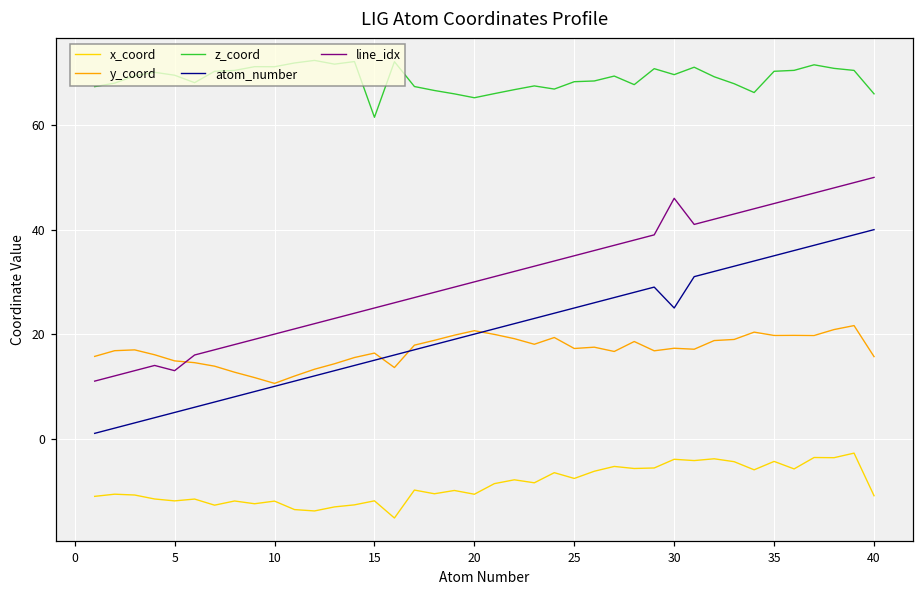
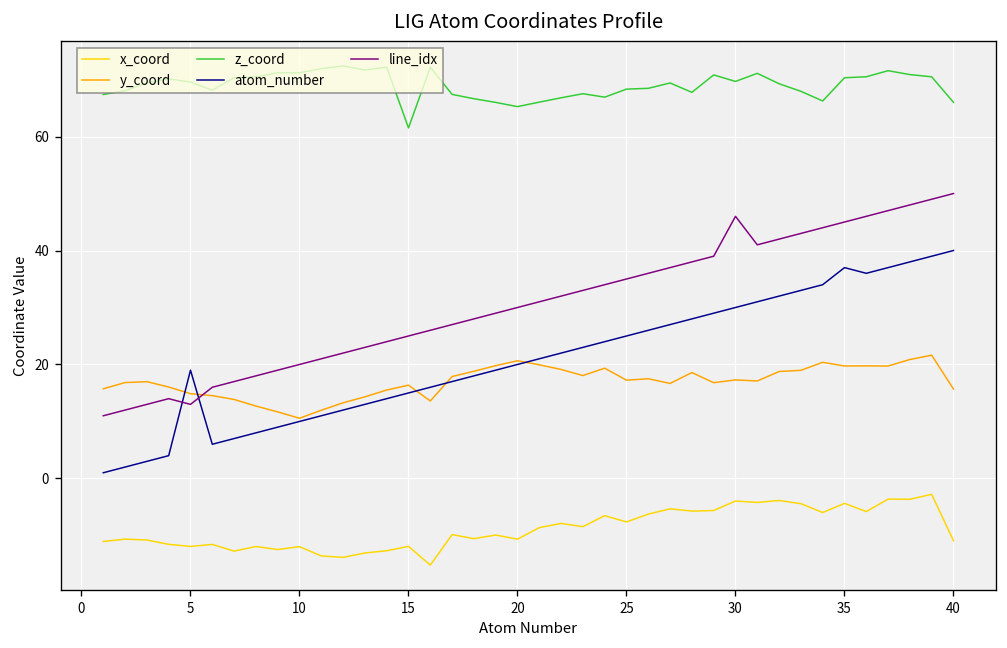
atom_number, 5: 5 -> 19
atom_number, 30: 25 -> 30
atom_number, 35: 35 -> 37
